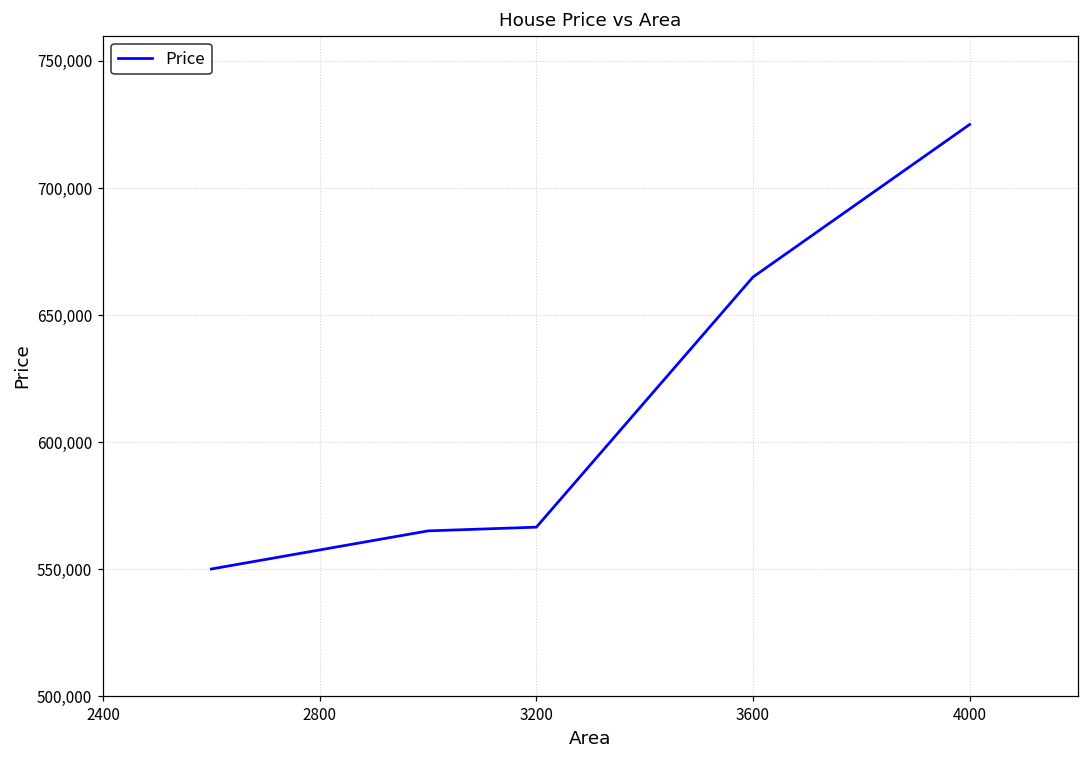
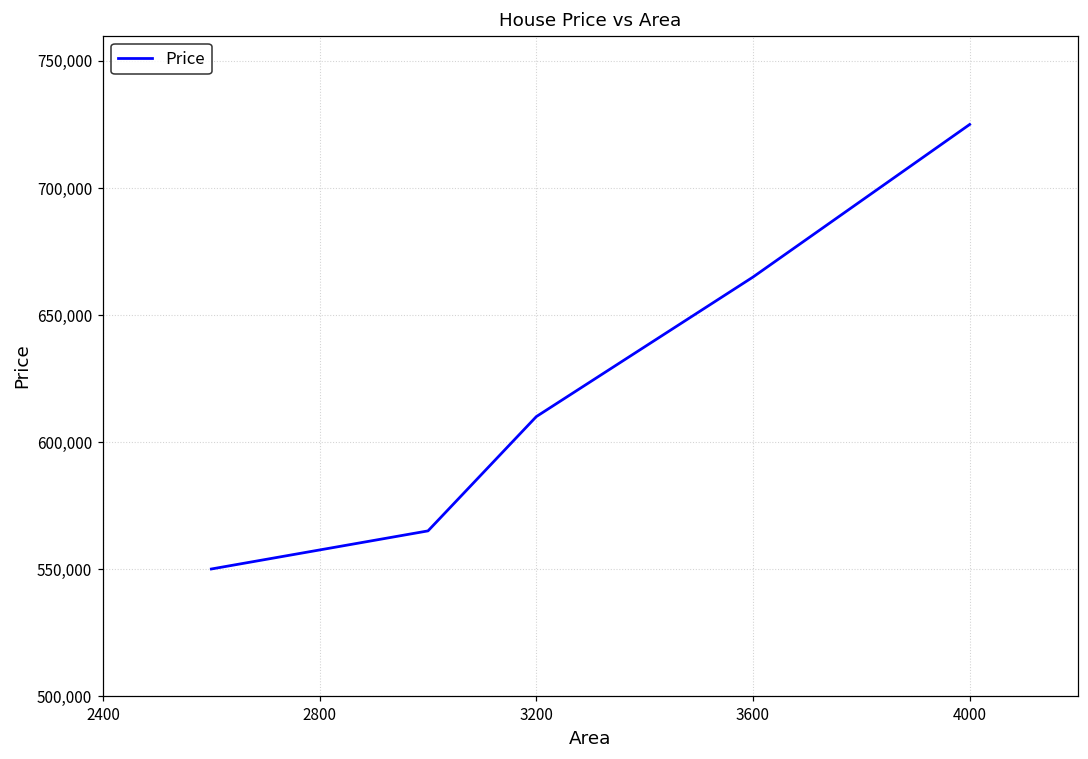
3200: 566,000 -> 610,000
